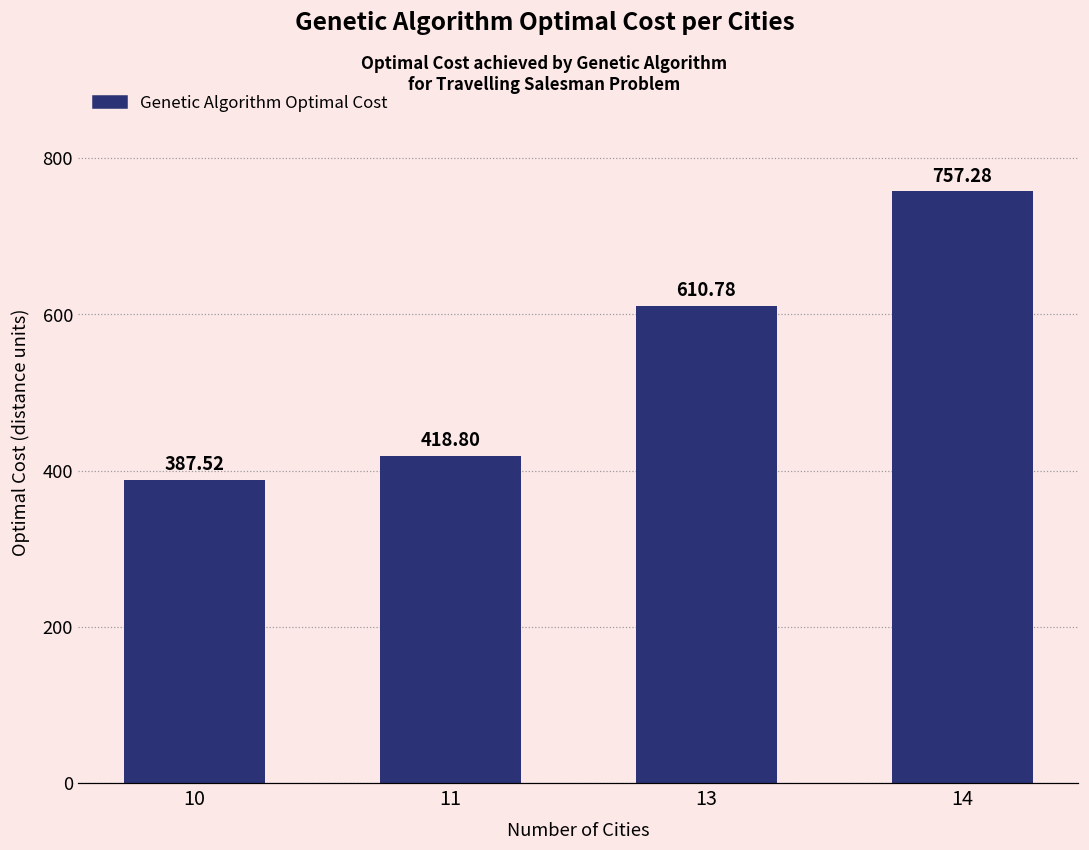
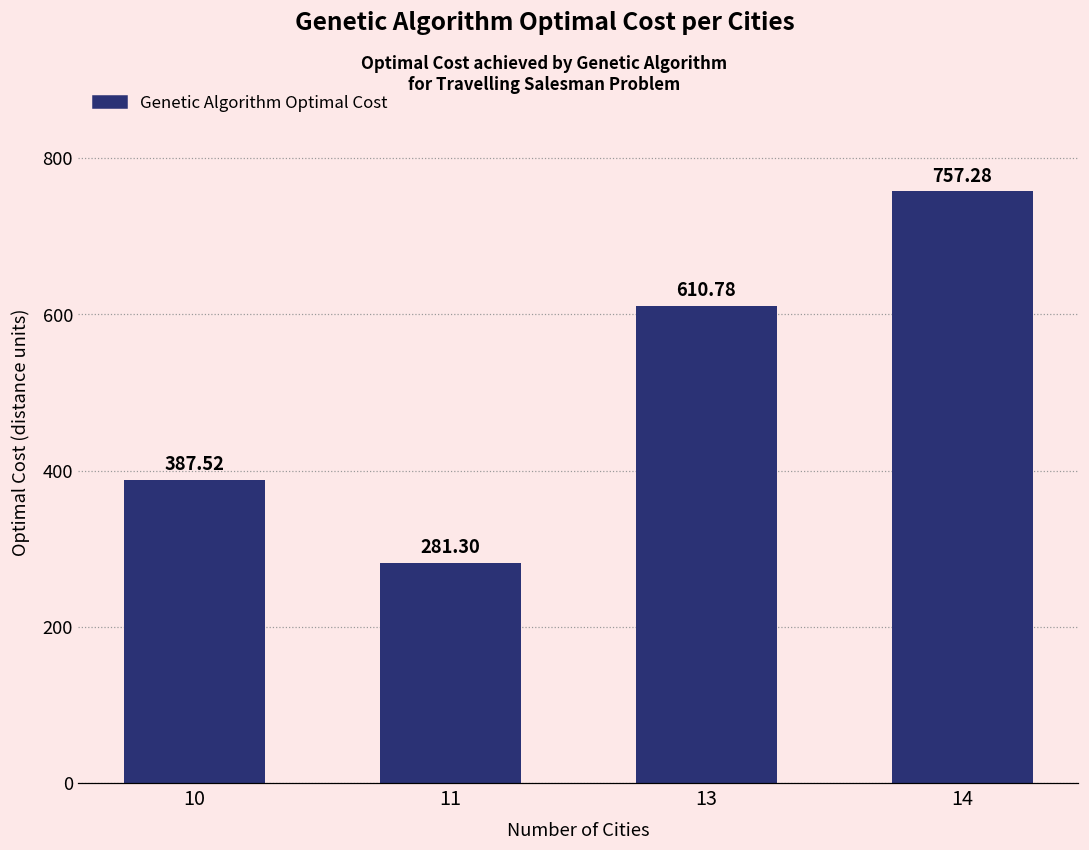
11: 418.80 -> 281.30
